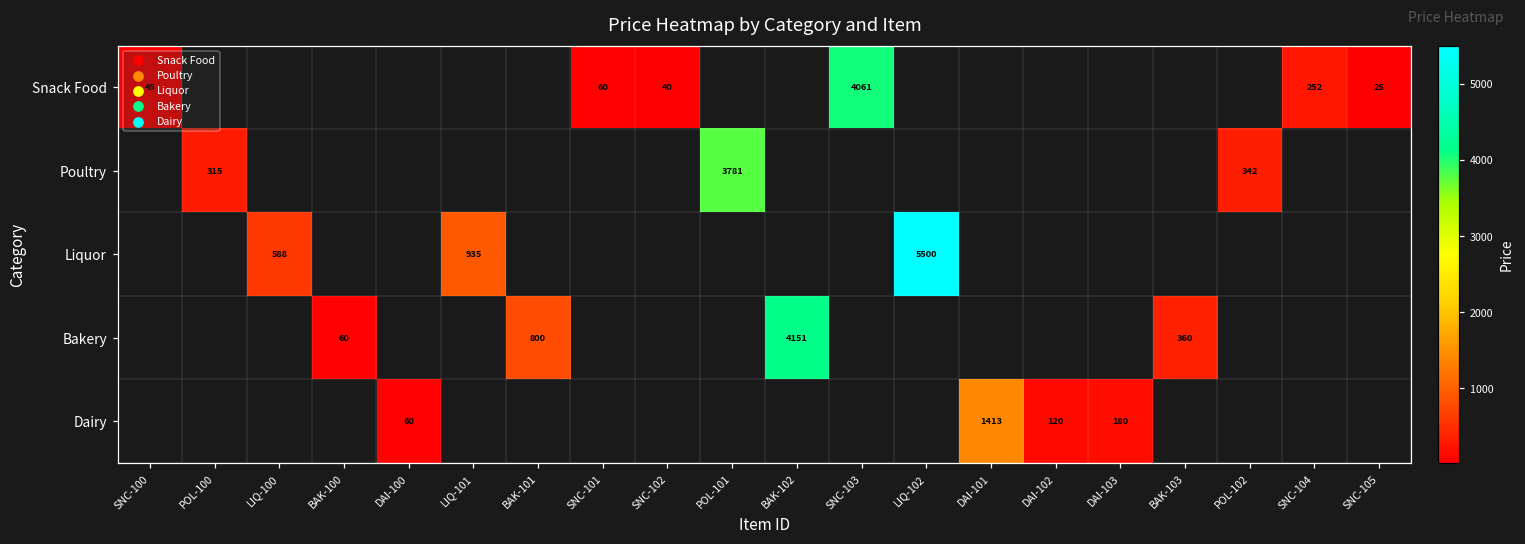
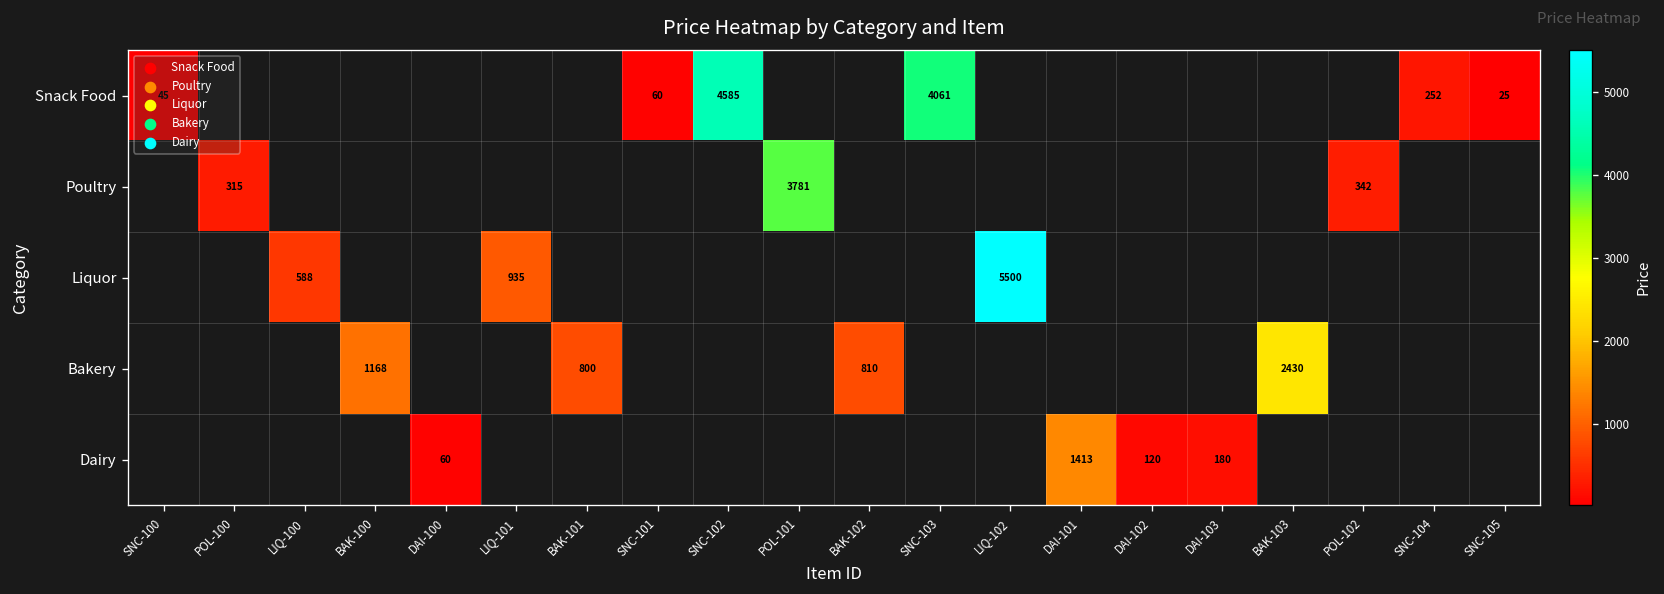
Snack Food, SNC-102: 40 -> 4585
Bakery, BAK-100: 60 -> 1168
Bakery, BAK-102: 4151 -> 810
Bakery, BAK-103: 360 -> 2430
